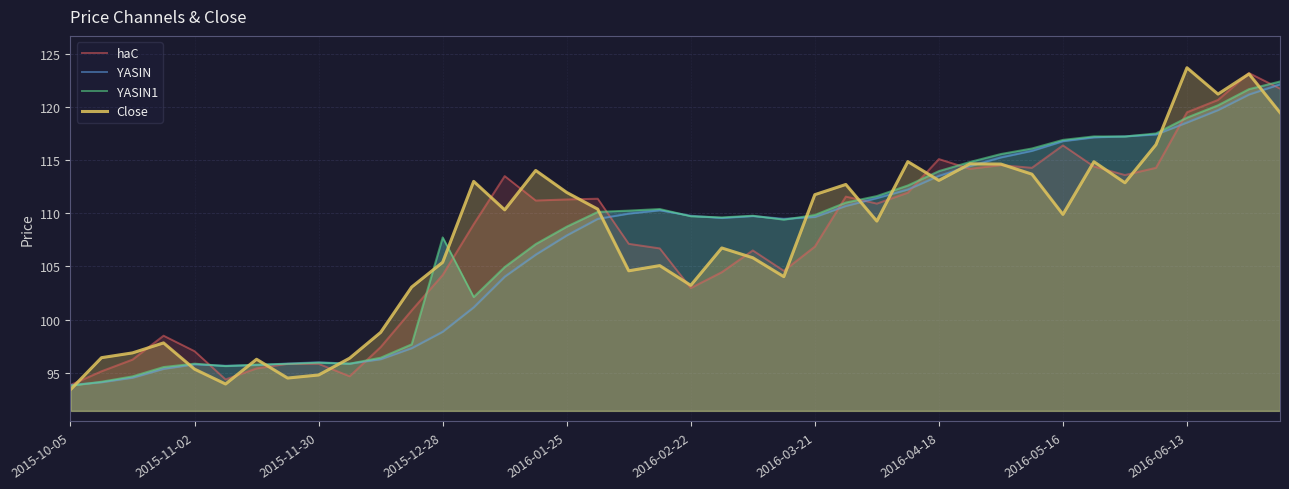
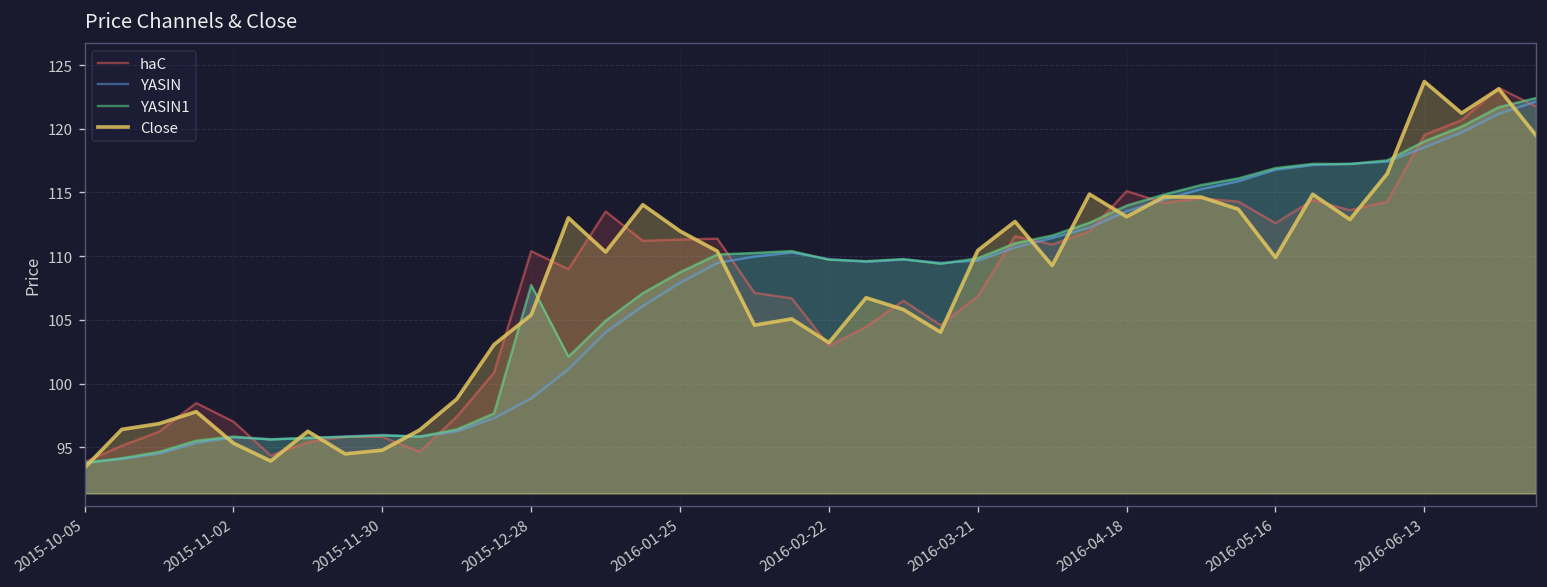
haC, 2015-12-28: 104.2 -> 110.4
Close, 2016-03-21: 111.8 -> 110.5
haC, 2016-05-16: 116.4 -> 112.6
